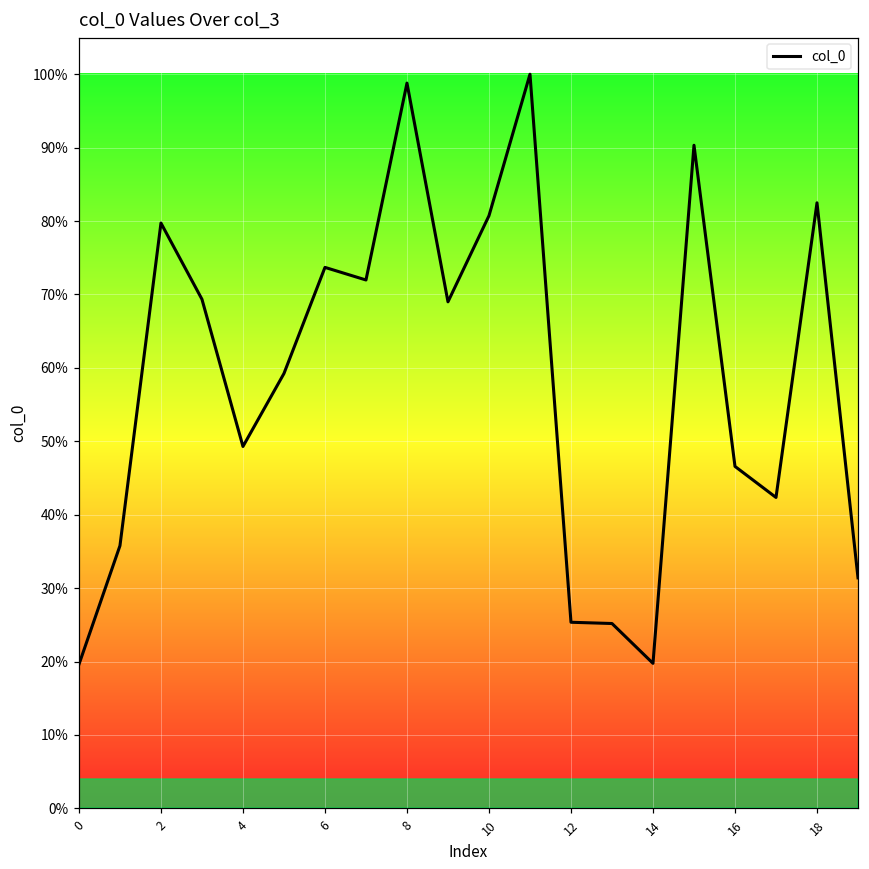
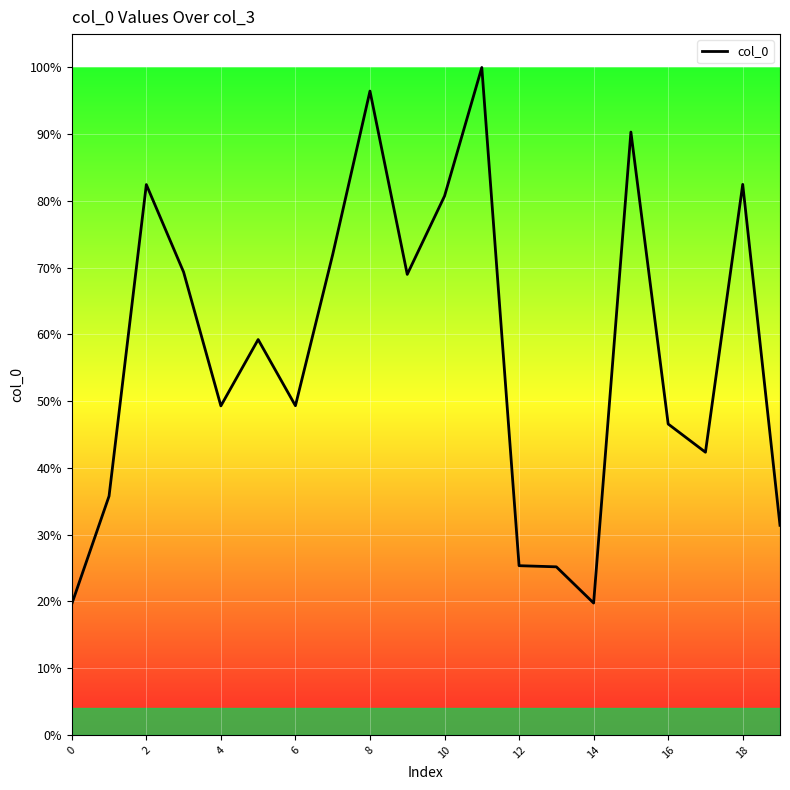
2: 80% -> 82%
6: 74% -> 49%
8: 99% -> 96%
